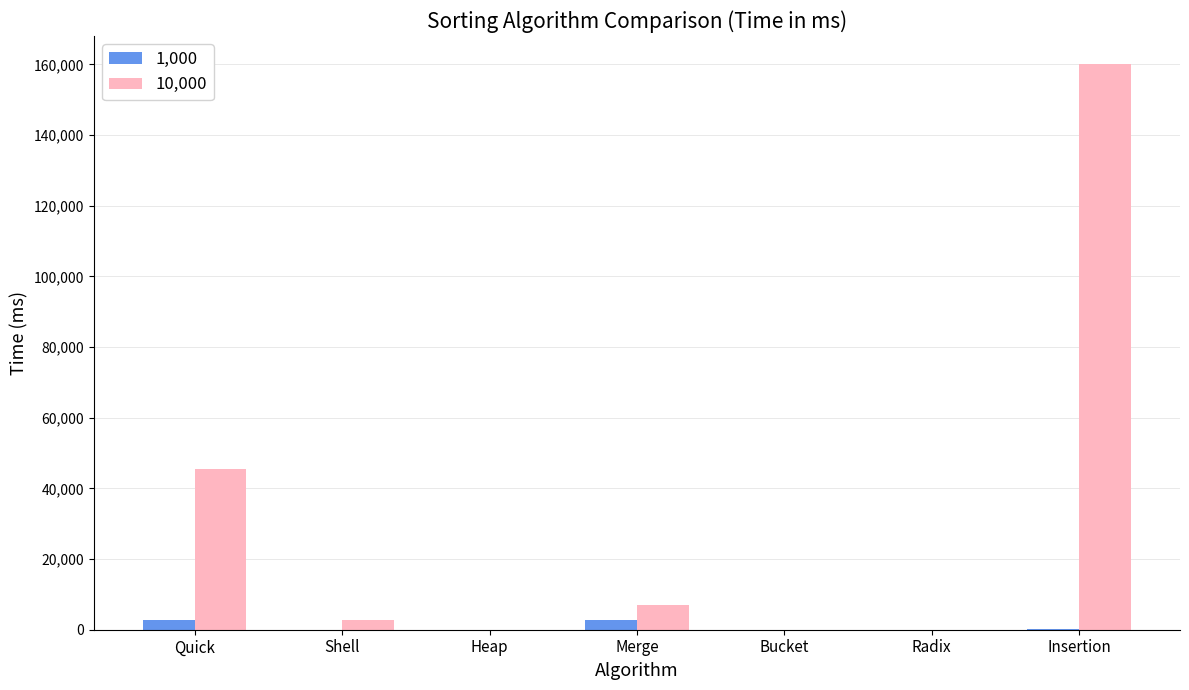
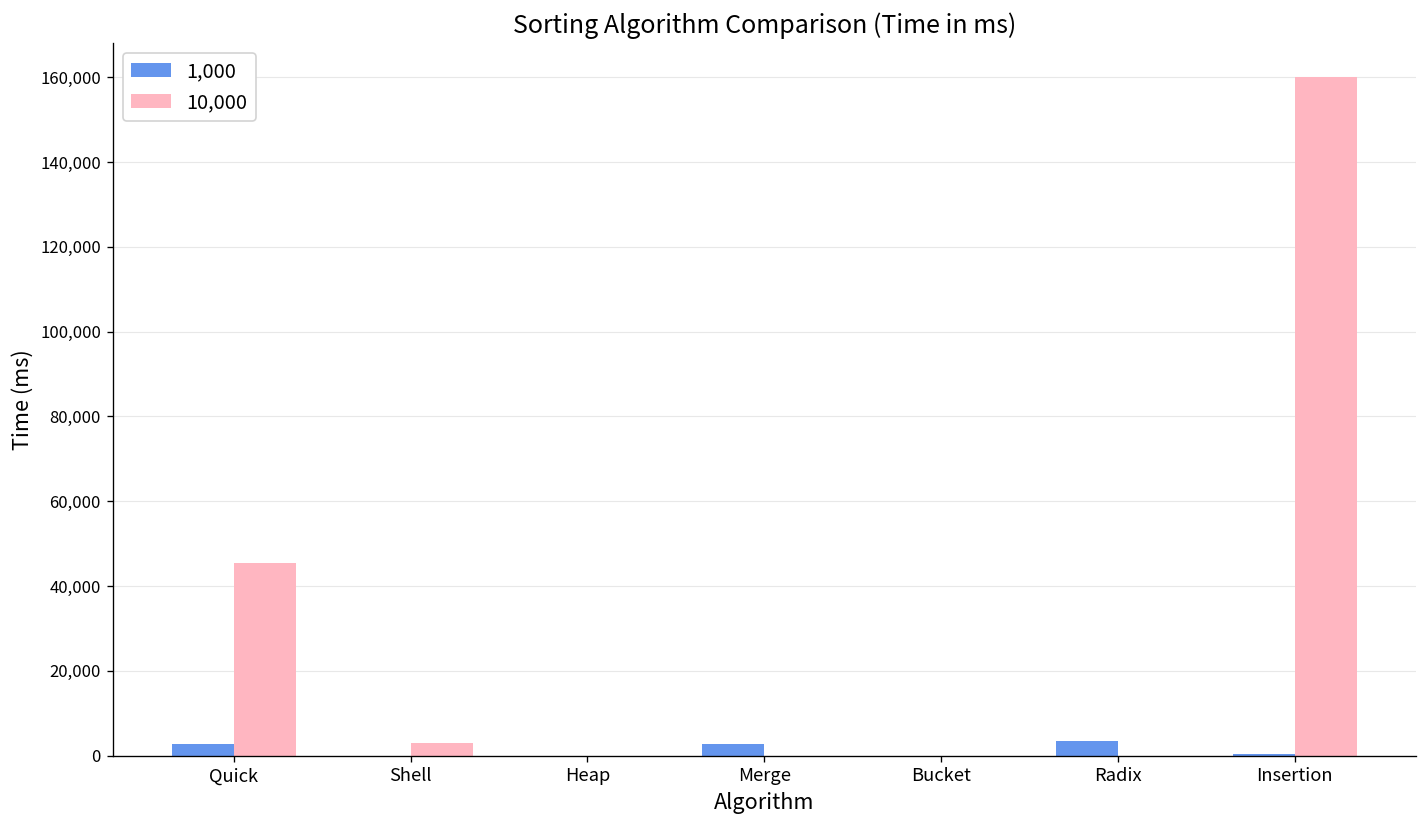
10,000, Merge: 7,000 -> 0
1,000, Radix: 0 -> 4,000
